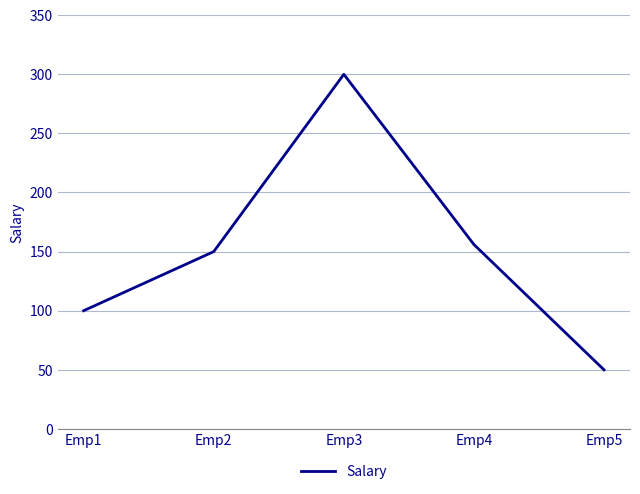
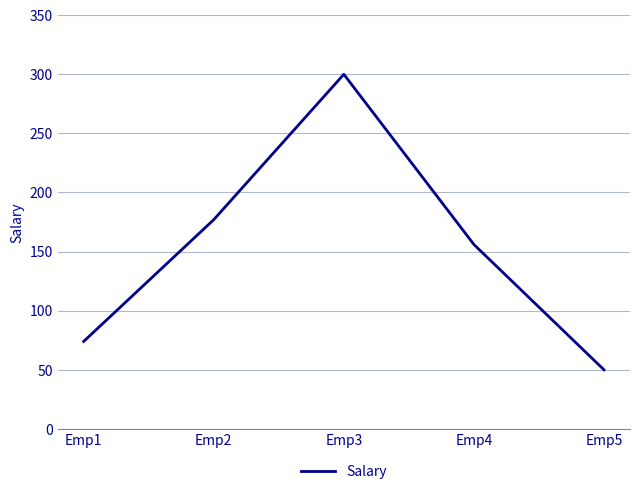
Emp1: 100 -> 74
Emp2: 150 -> 177
